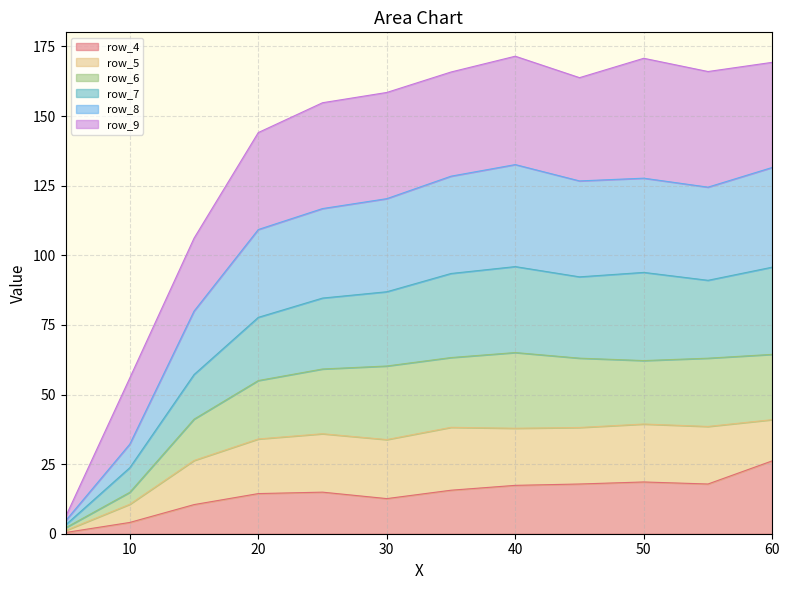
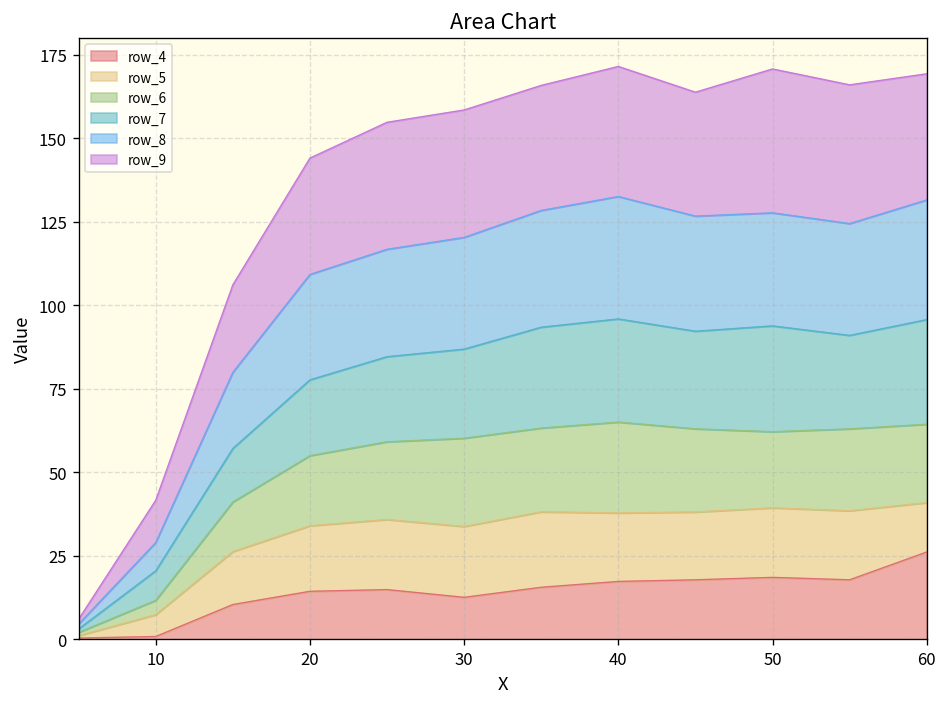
row_4, 10: 4 -> 1
row_9, 10: 24 -> 13
